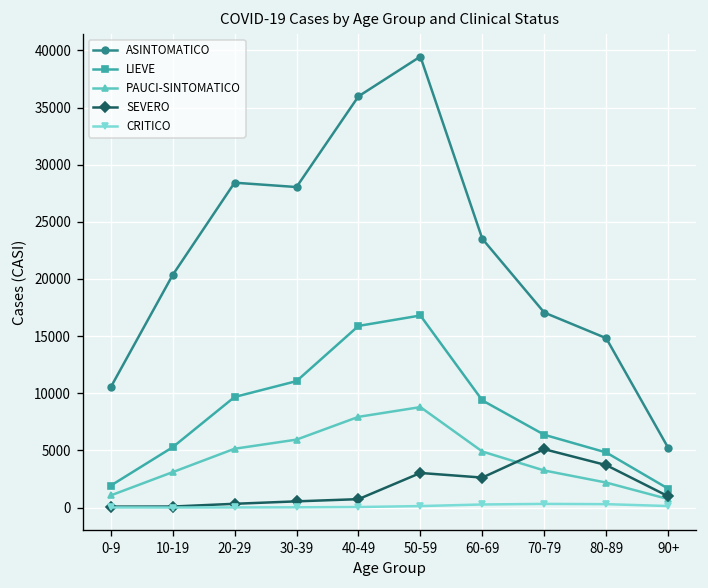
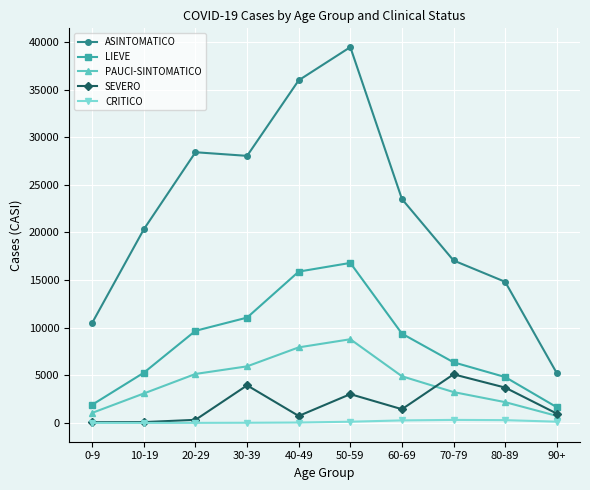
SEVERO, 30-39: 1000 -> 4000
SEVERO, 60-69: 3000 -> 1000
